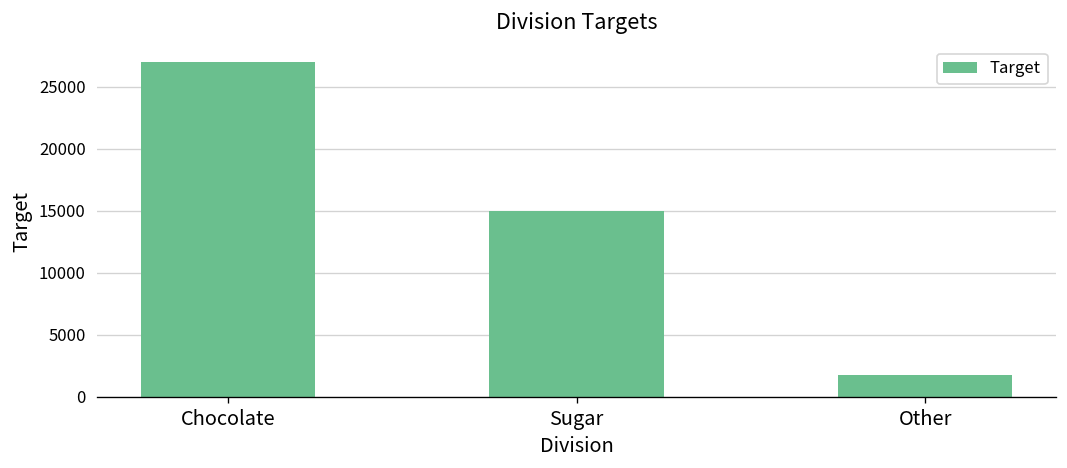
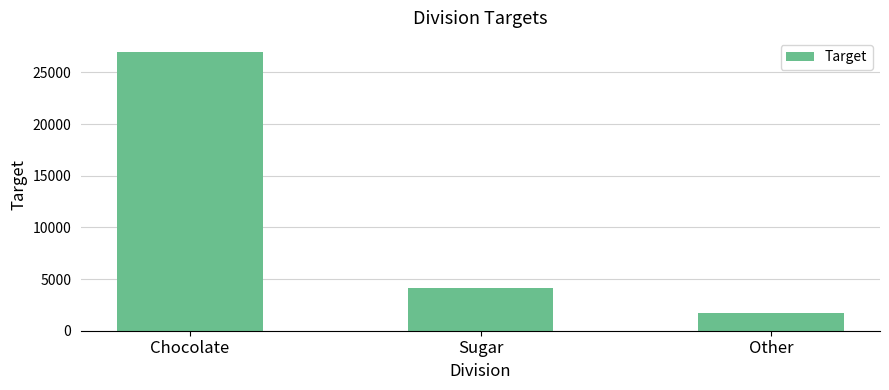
Sugar: 15000 -> 4100
